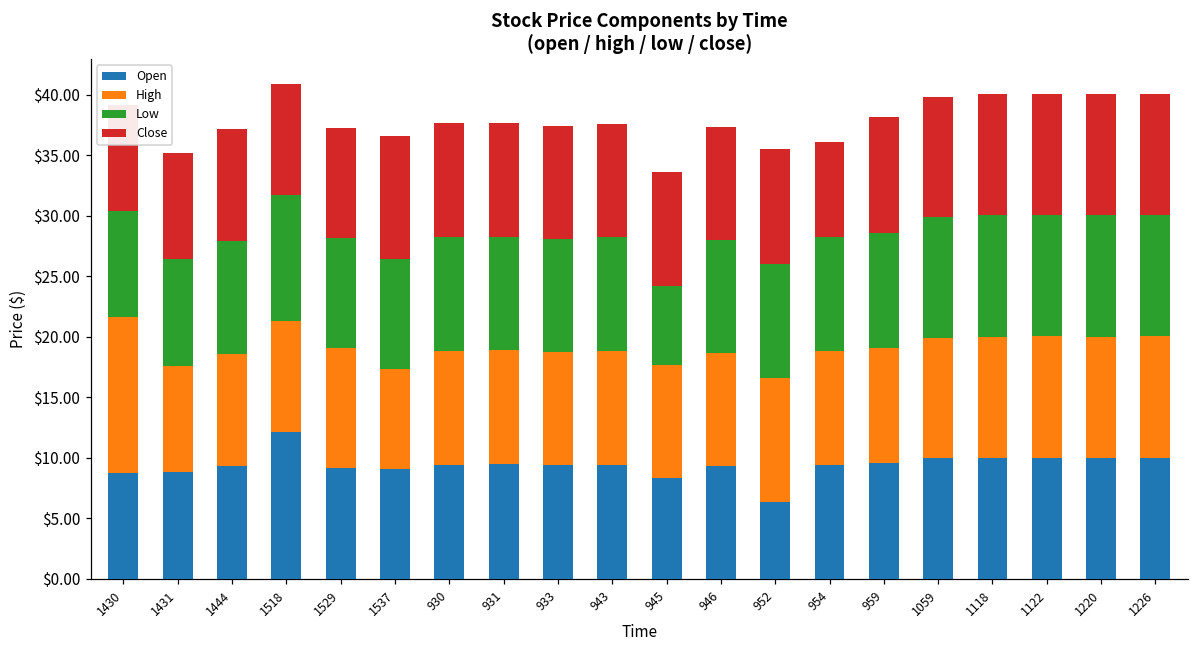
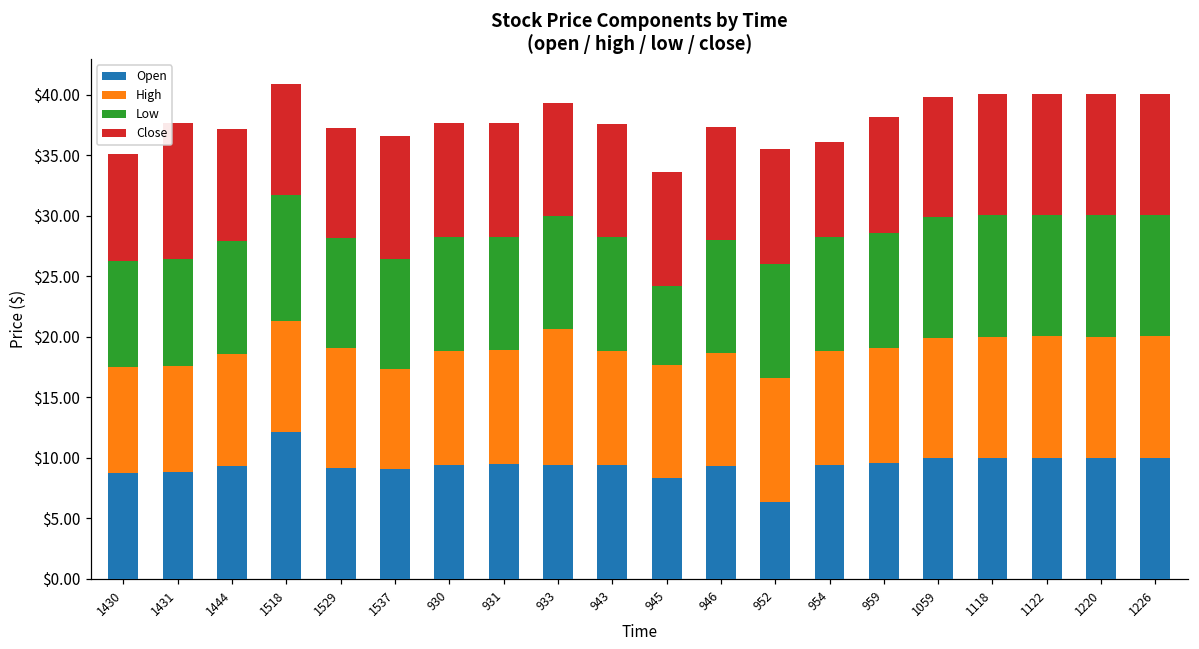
High, 1430: $12.9 -> $8.8
Close, 1431: $8.8 -> $11.3
High, 933: $9.4 -> $11.2
